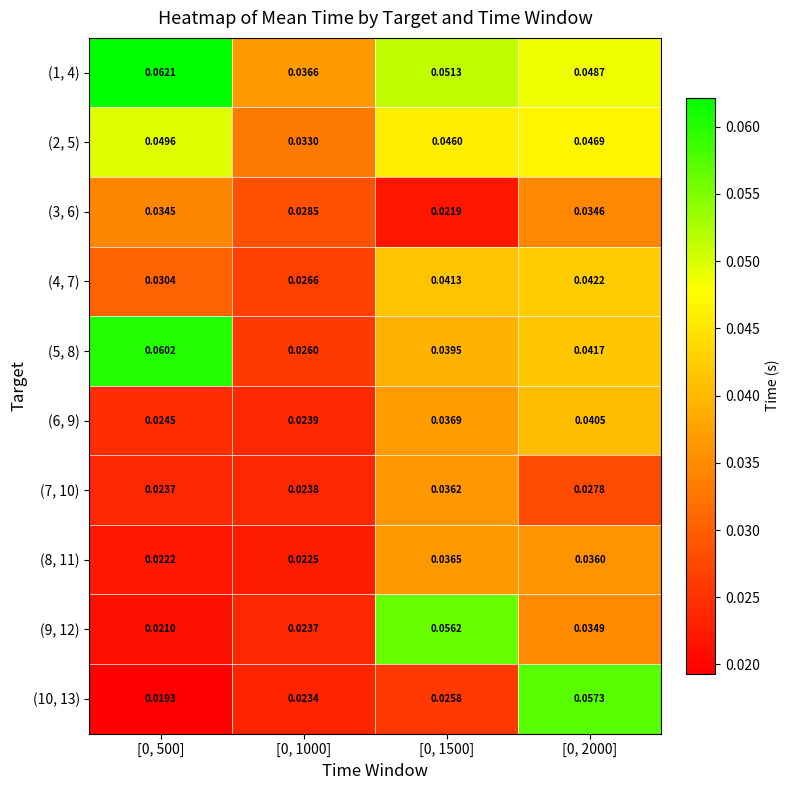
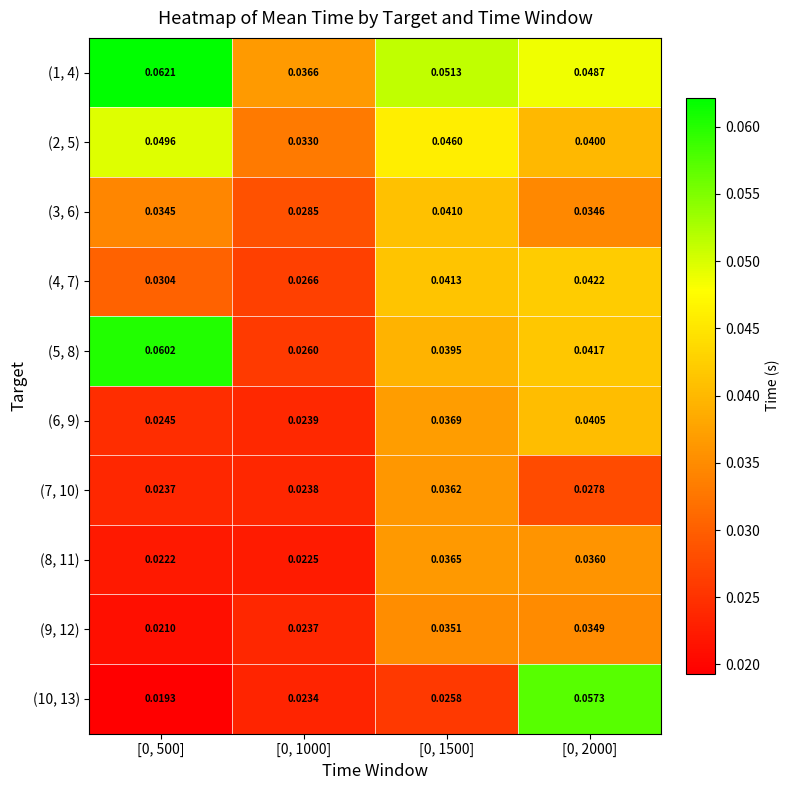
(2, 5), [0, 2000]: 0.0469 -> 0.0400
(3, 6), [0, 1500]: 0.0219 -> 0.0410
(9, 12), [0, 1500]: 0.0562 -> 0.0351
